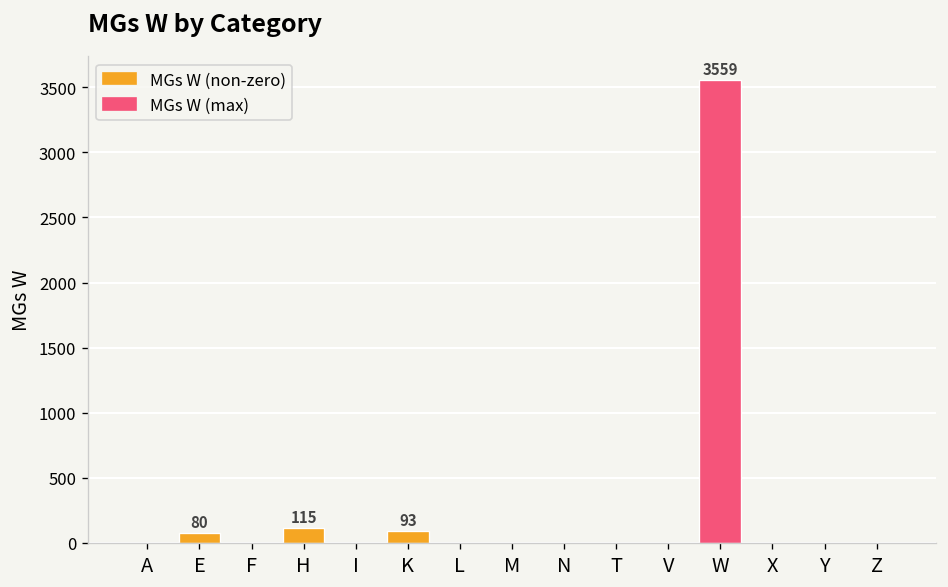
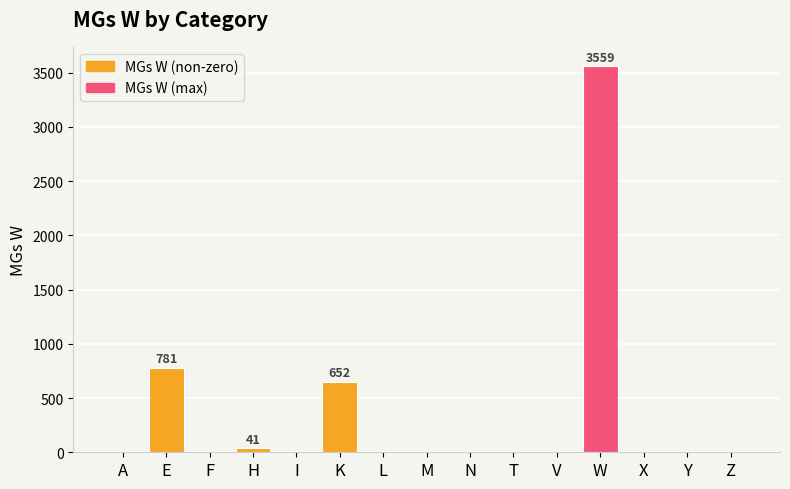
E: 80 -> 781
H: 115 -> 41
K: 93 -> 652
